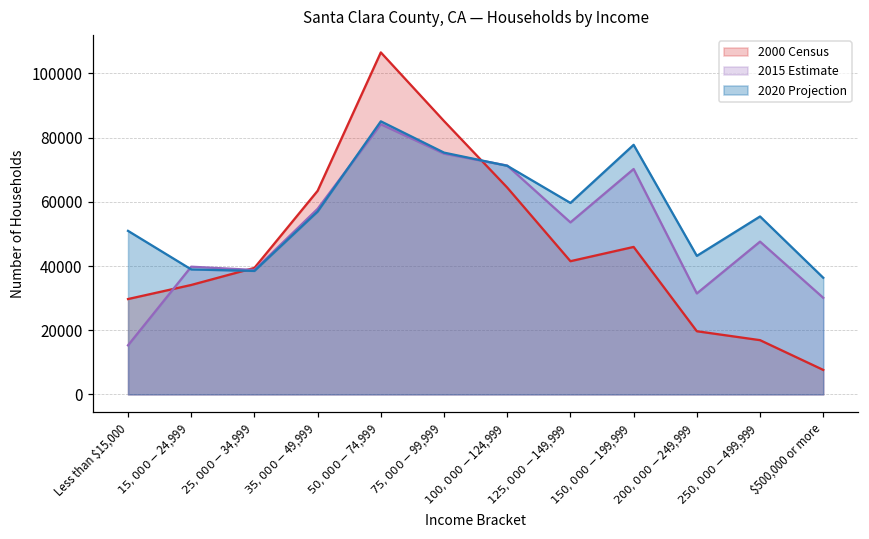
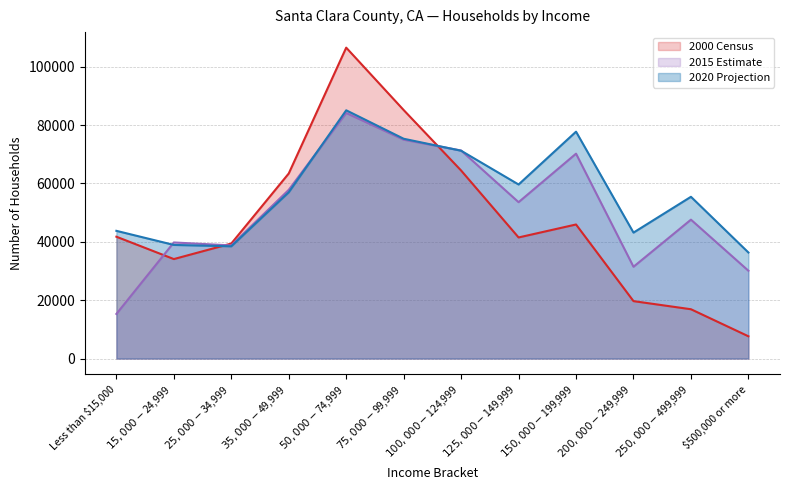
2000 Census, Less than $15,000: 30000 -> 42000
2020 Projection, Less than $15,000: 51000 -> 44000
